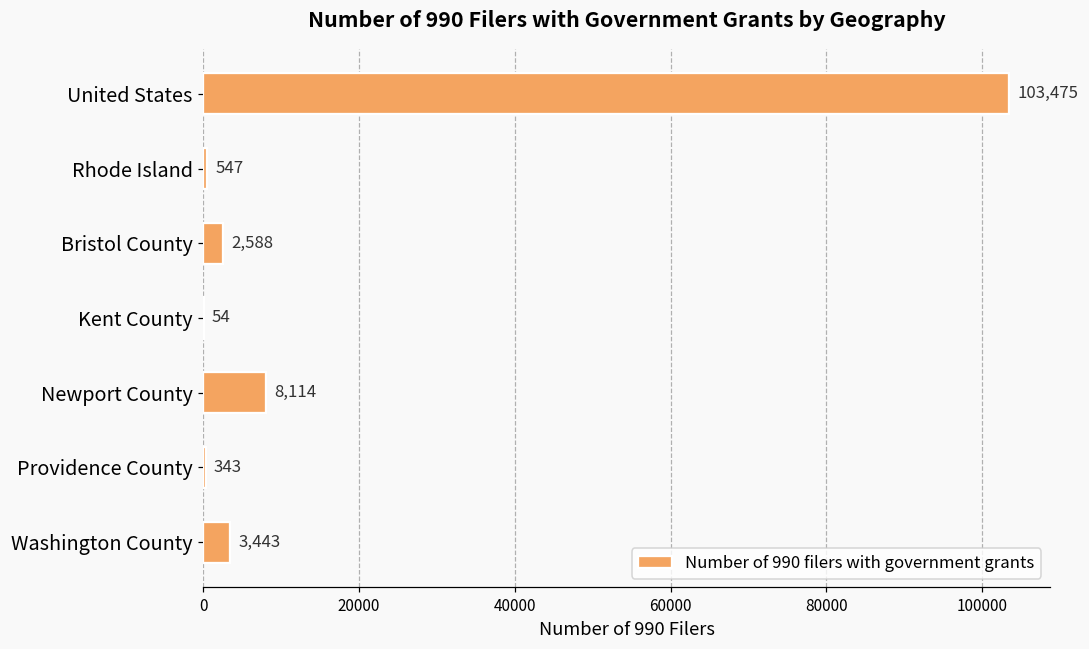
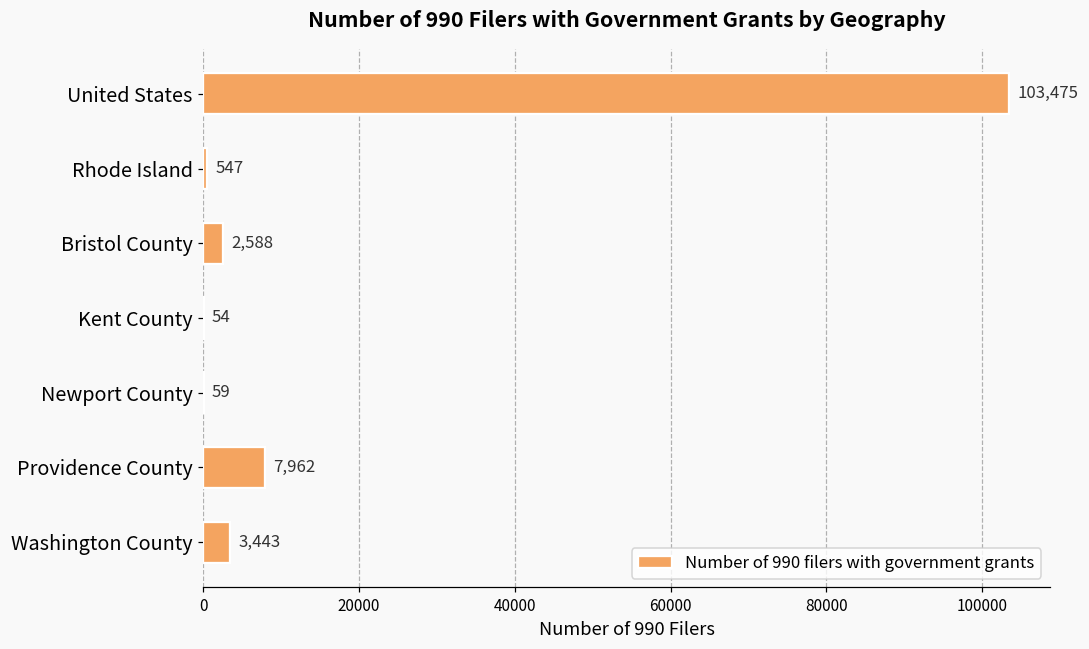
Newport County: 8,114 -> 59
Providence County: 343 -> 7,962
